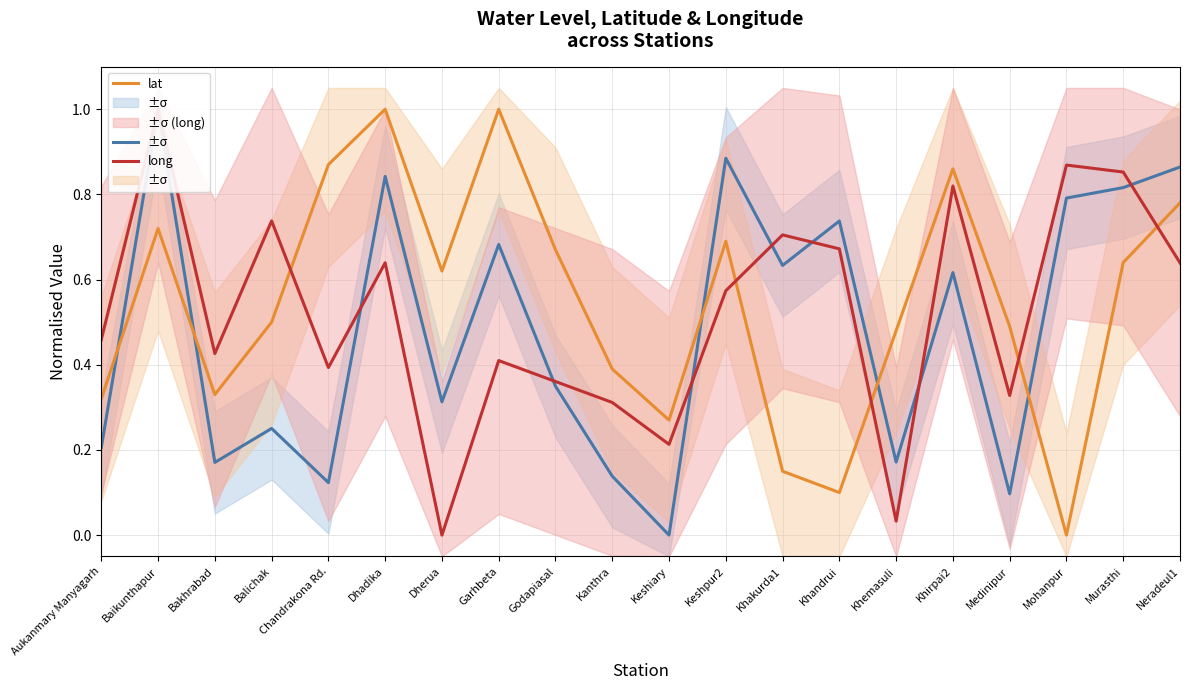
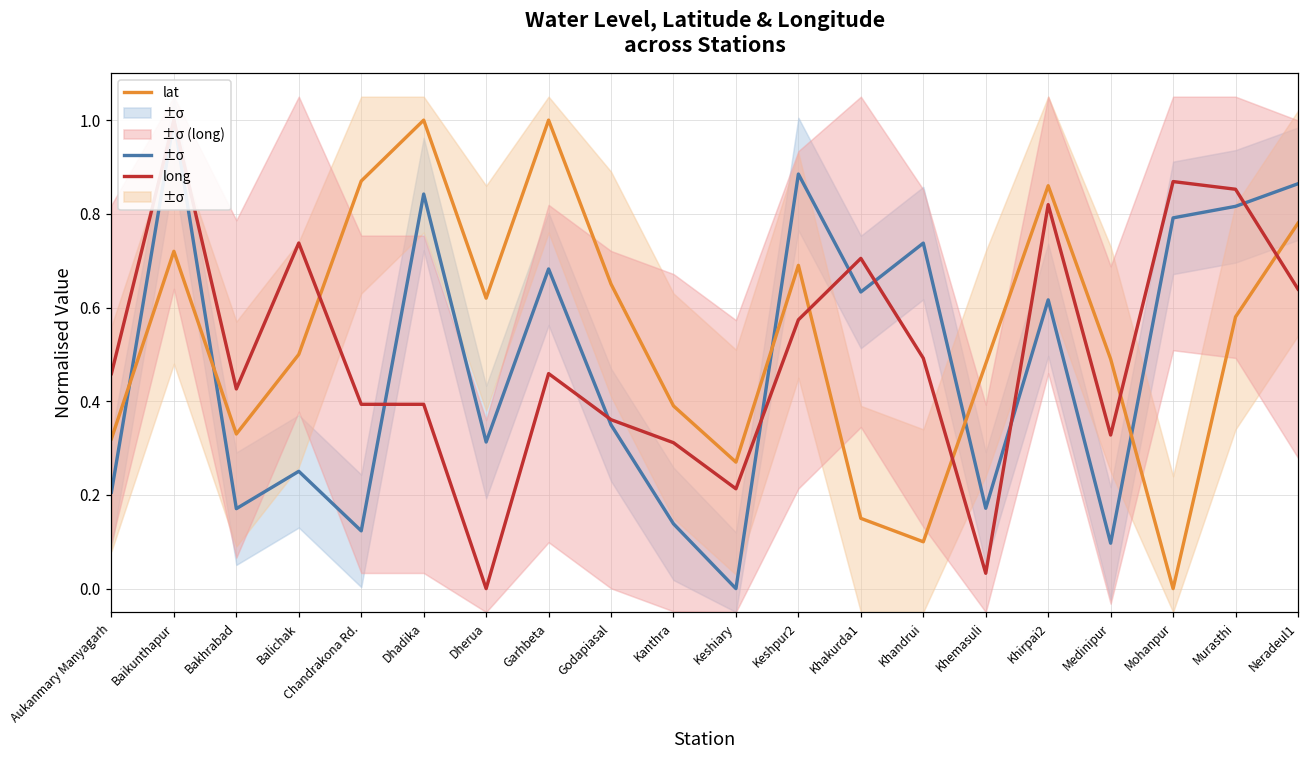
long, Dhadika: 0.64 -> 0.39
long, Garhbeta: 0.41 -> 0.46
lat, Godapiasal: 0.67 -> 0.65
long, Khandrui: 0.67 -> 0.49
lat, Murasthi: 0.64 -> 0.58
